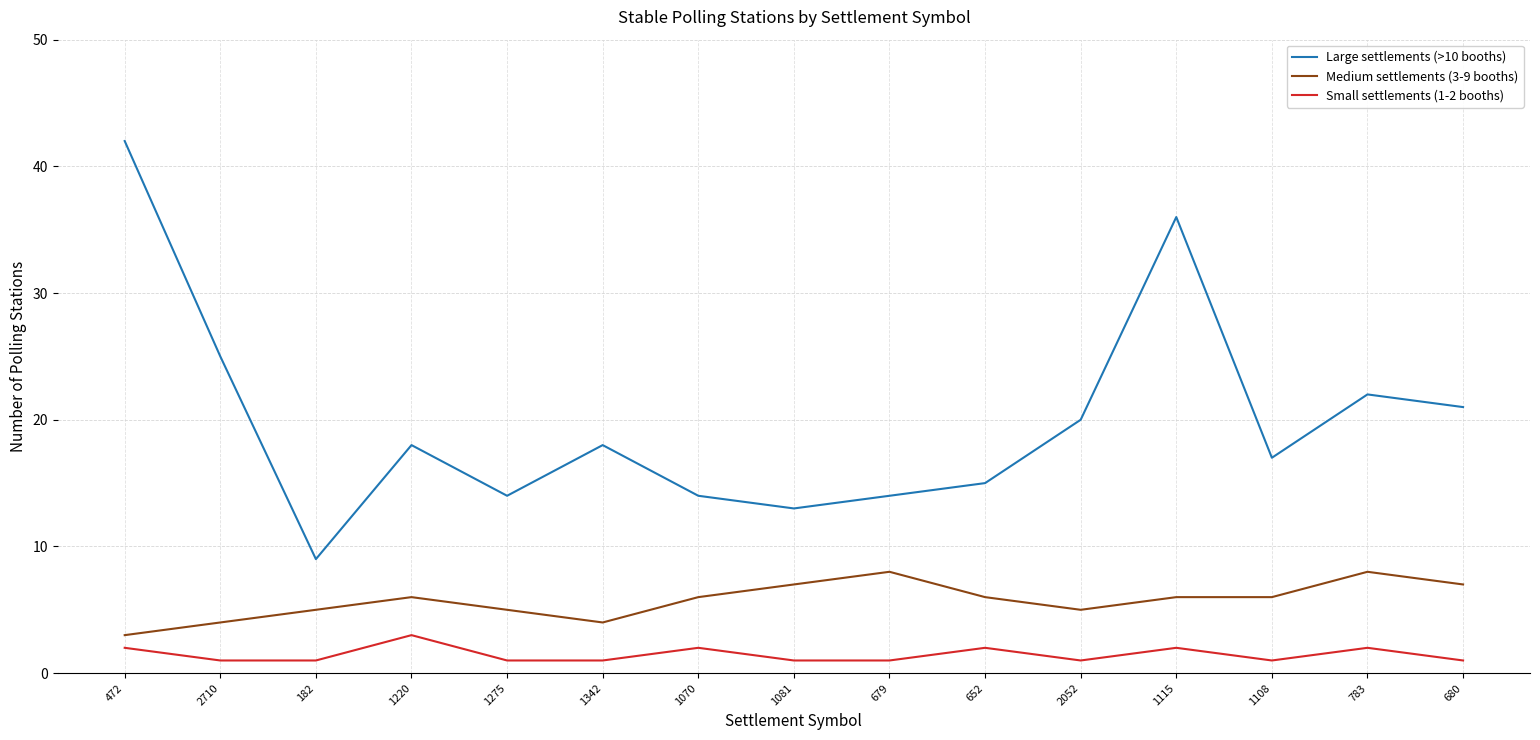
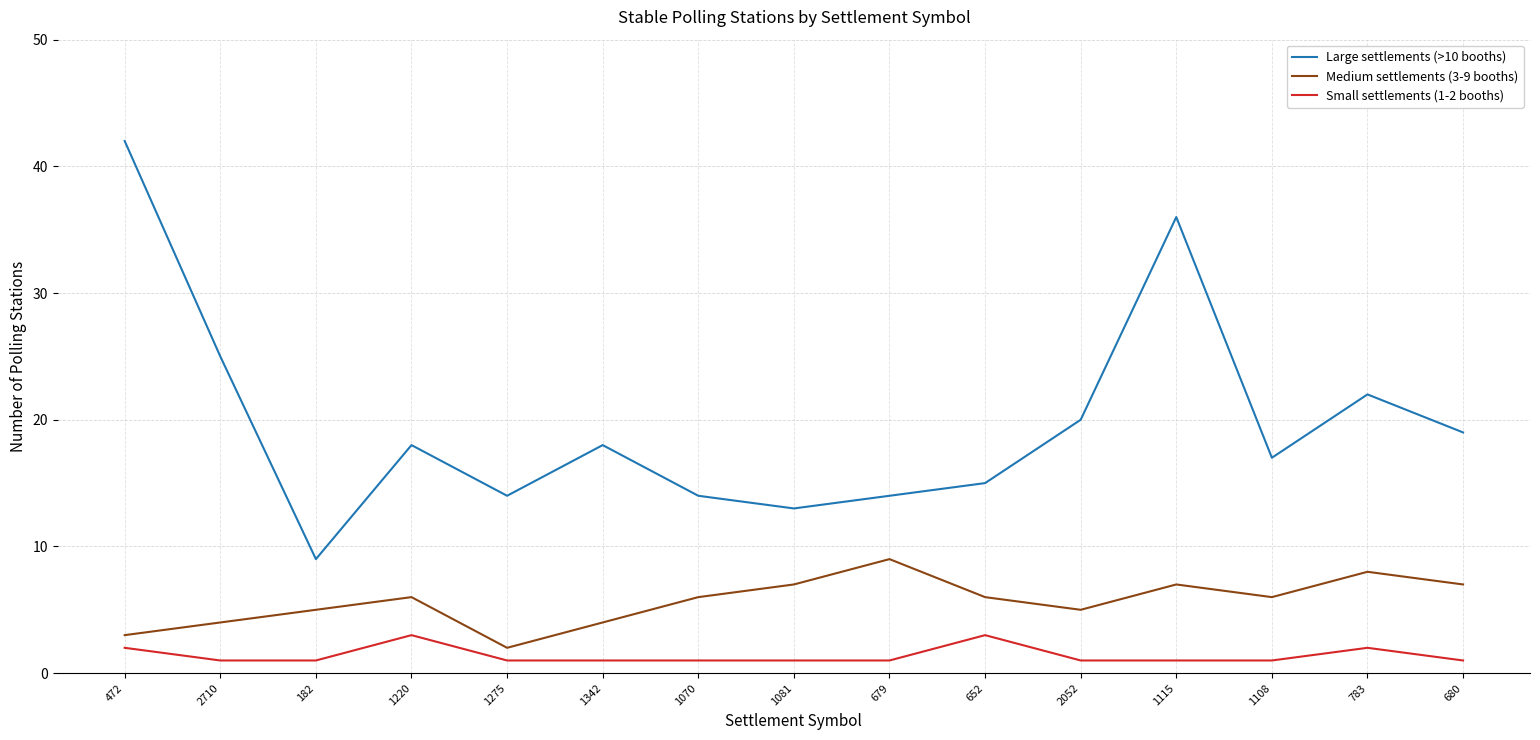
Medium settlements (3-9 booths), 1275: 5 -> 2
Small settlements (1-2 booths), 1070: 2 -> 1
Medium settlements (3-9 booths), 679: 8 -> 9
Small settlements (1-2 booths), 652: 2 -> 3
Medium settlements (3-9 booths), 1115: 6 -> 7
Small settlements (1-2 booths), 1115: 2 -> 1
Large settlements (>10 booths), 680: 21 -> 19
